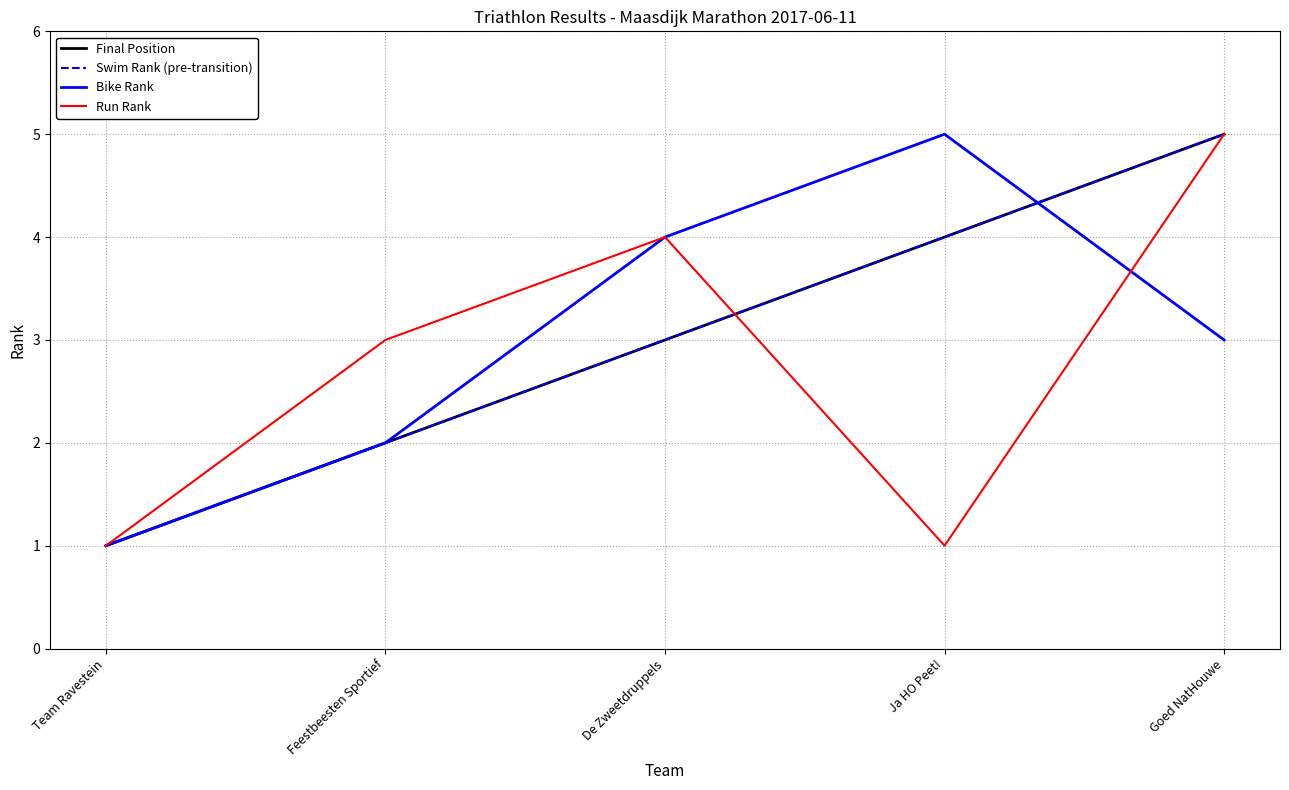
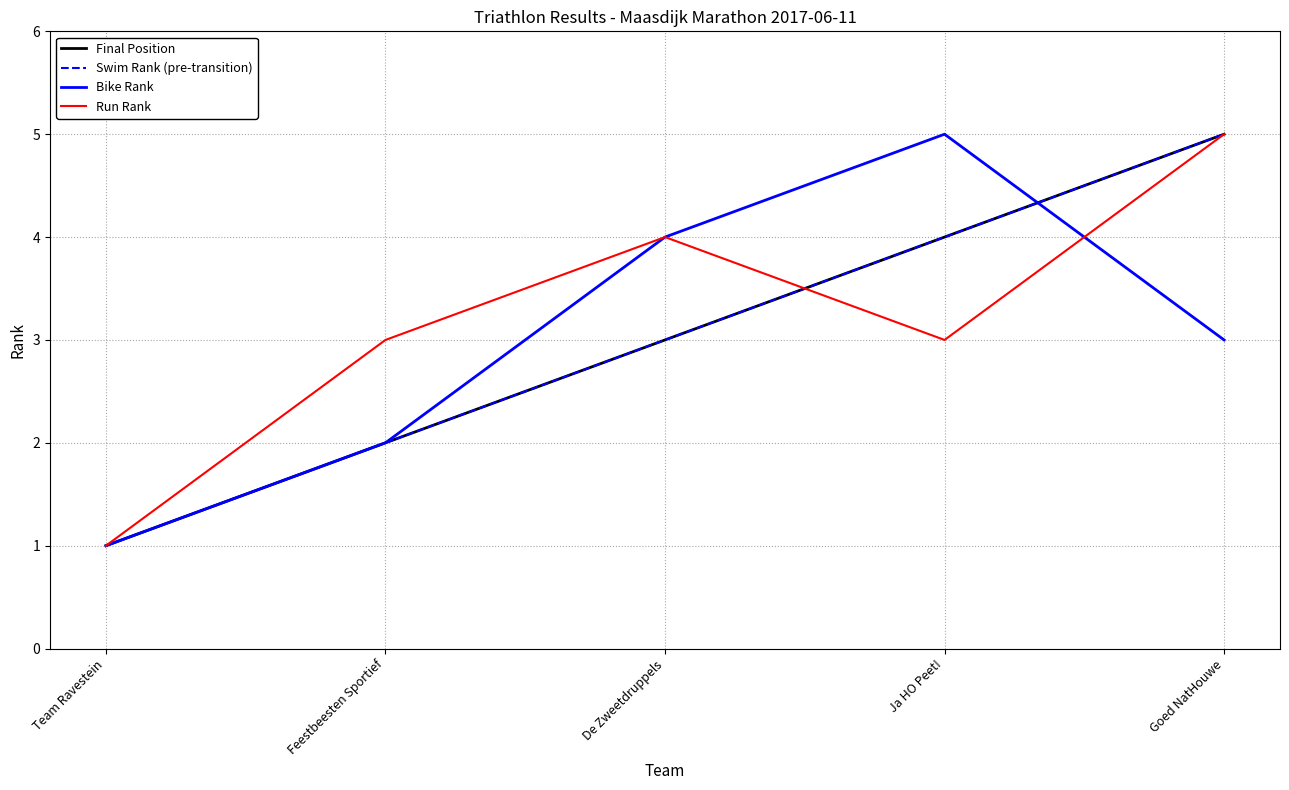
Run Rank, Ja HO Peet!: 1 -> 3
